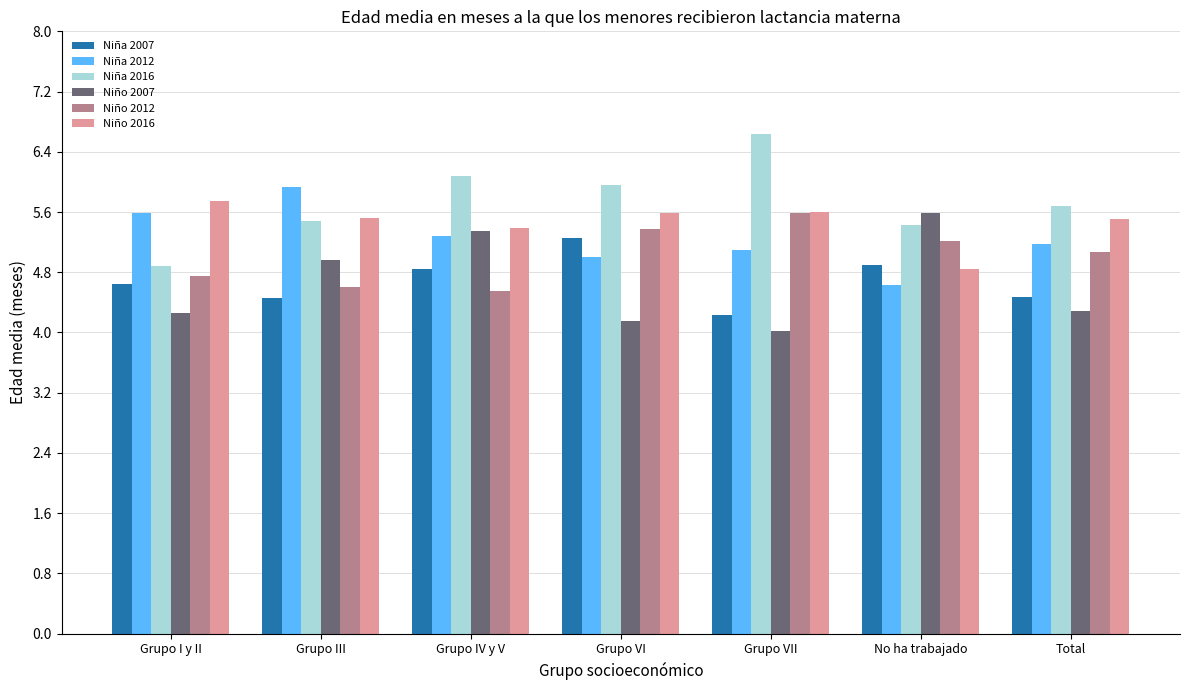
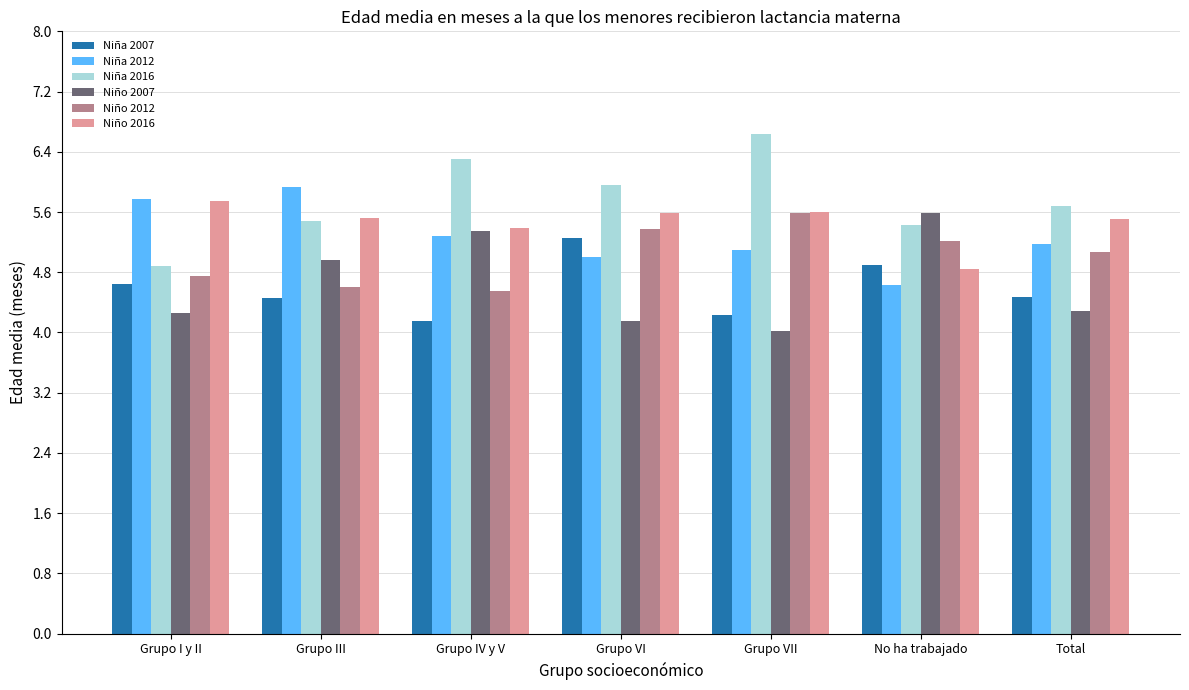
Niña 2012, Grupo I y II: 5.6 -> 5.8
Niña 2007, Grupo IV y V: 4.8 -> 4.1
Niña 2016, Grupo IV y V: 6.1 -> 6.3
